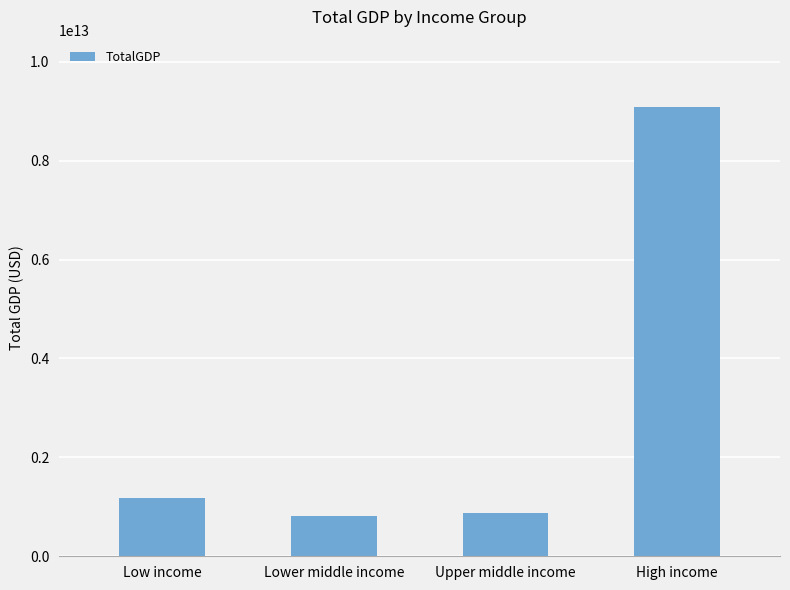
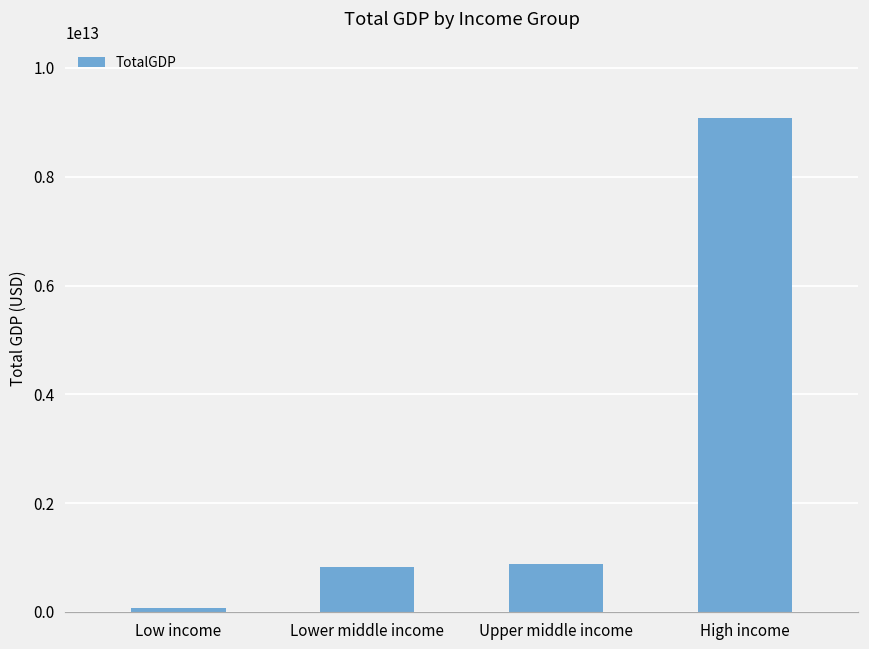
Low income: 1200000000000 -> 100000000000
